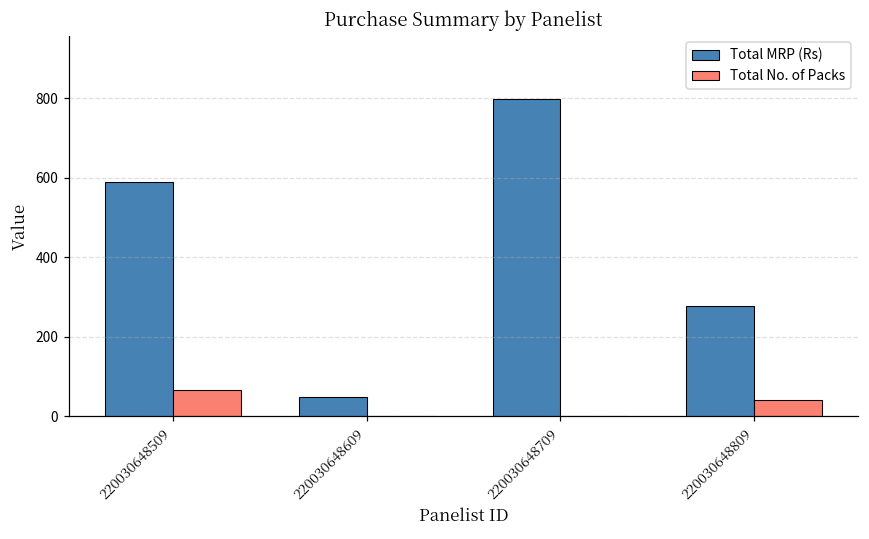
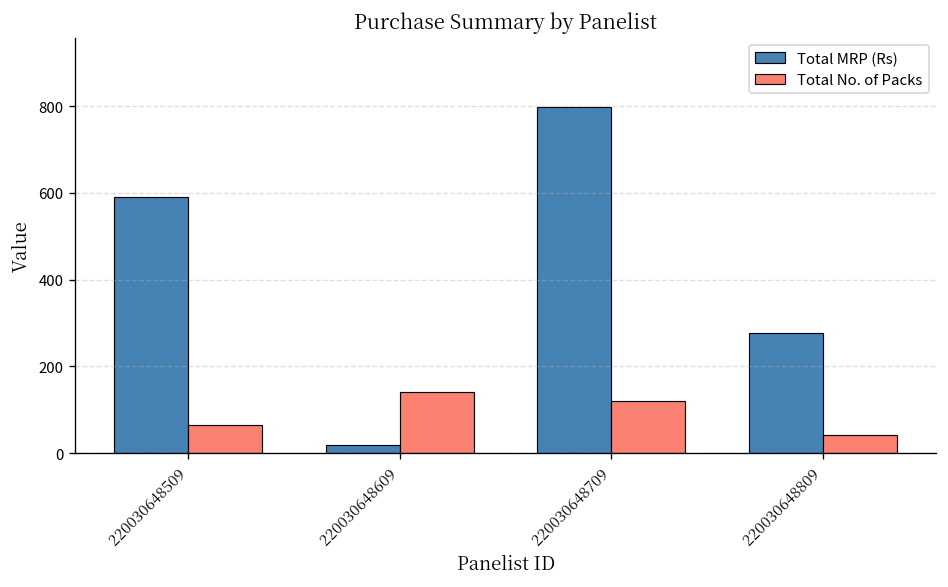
Total MRP (Rs), 220030648609: 50 -> 20
Total No. of Packs, 220030648609: 0 -> 140
Total No. of Packs, 220030648709: 0 -> 120
